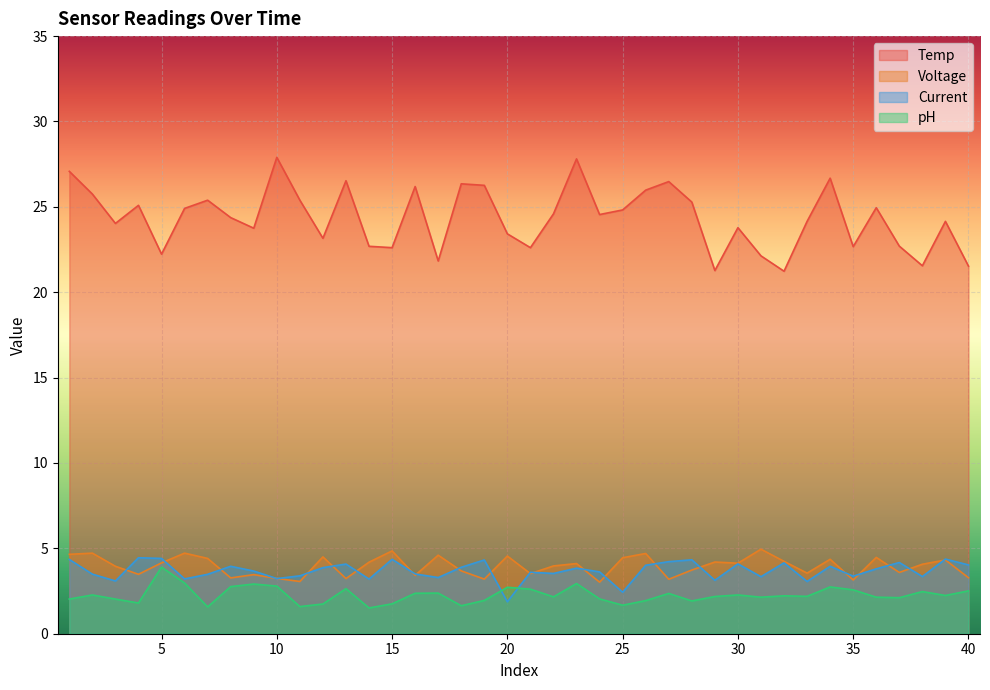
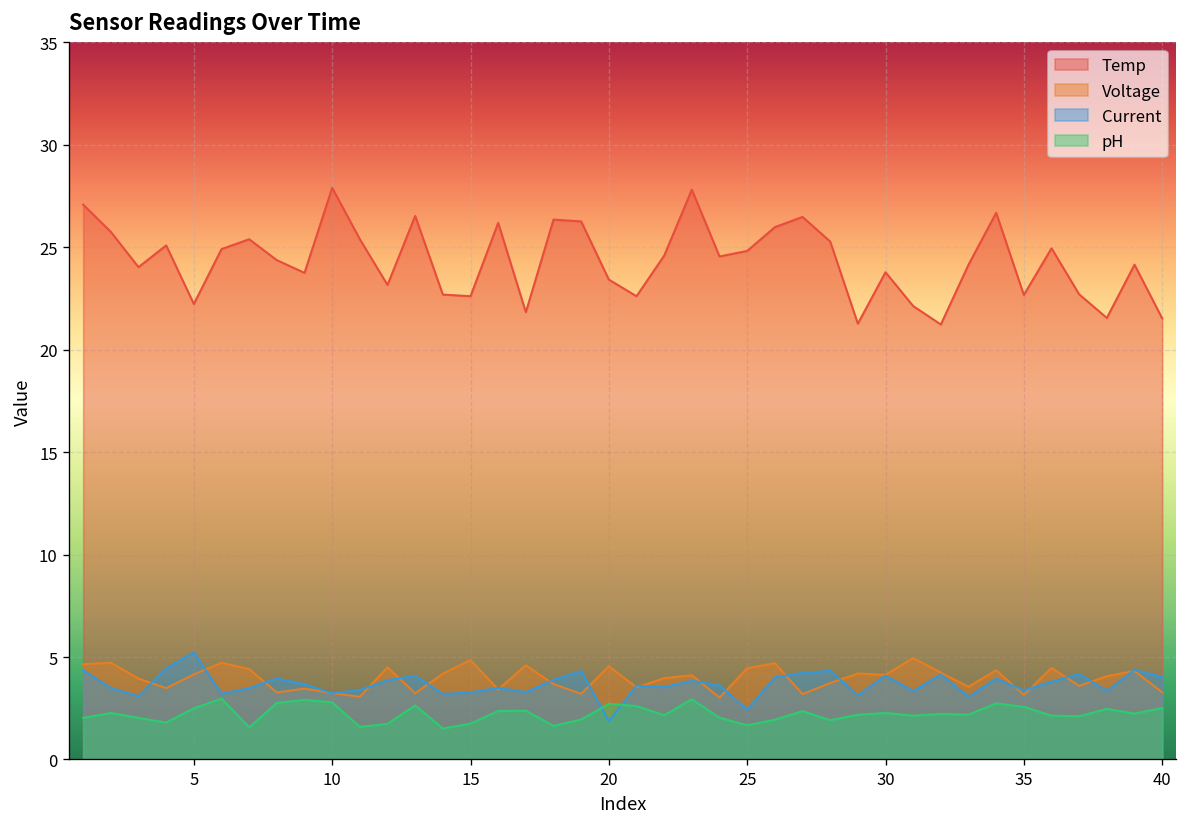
Current, 5: 4.4 -> 5.2
pH, 5: 3.9 -> 2.5
Current, 15: 4.4 -> 3.3
